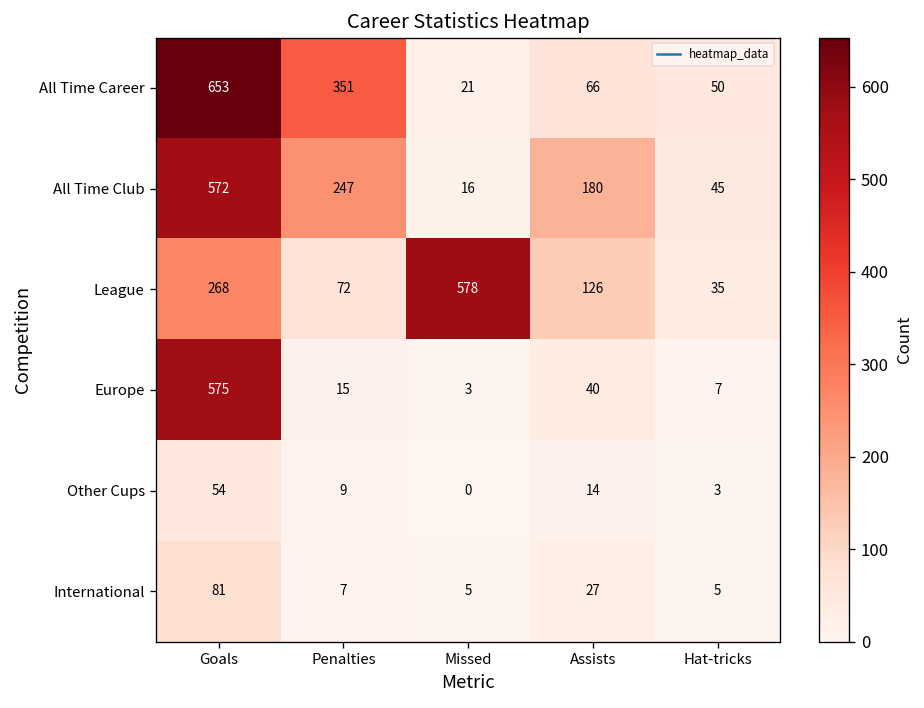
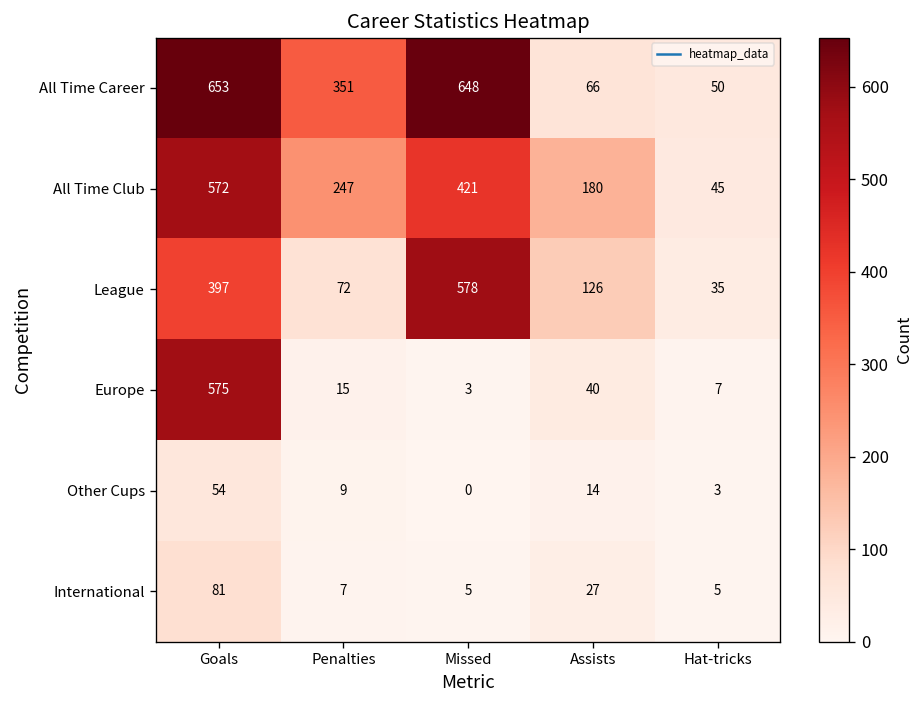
All Time Career, Missed: 21 -> 648
All Time Club, Missed: 16 -> 421
League, Goals: 268 -> 397
